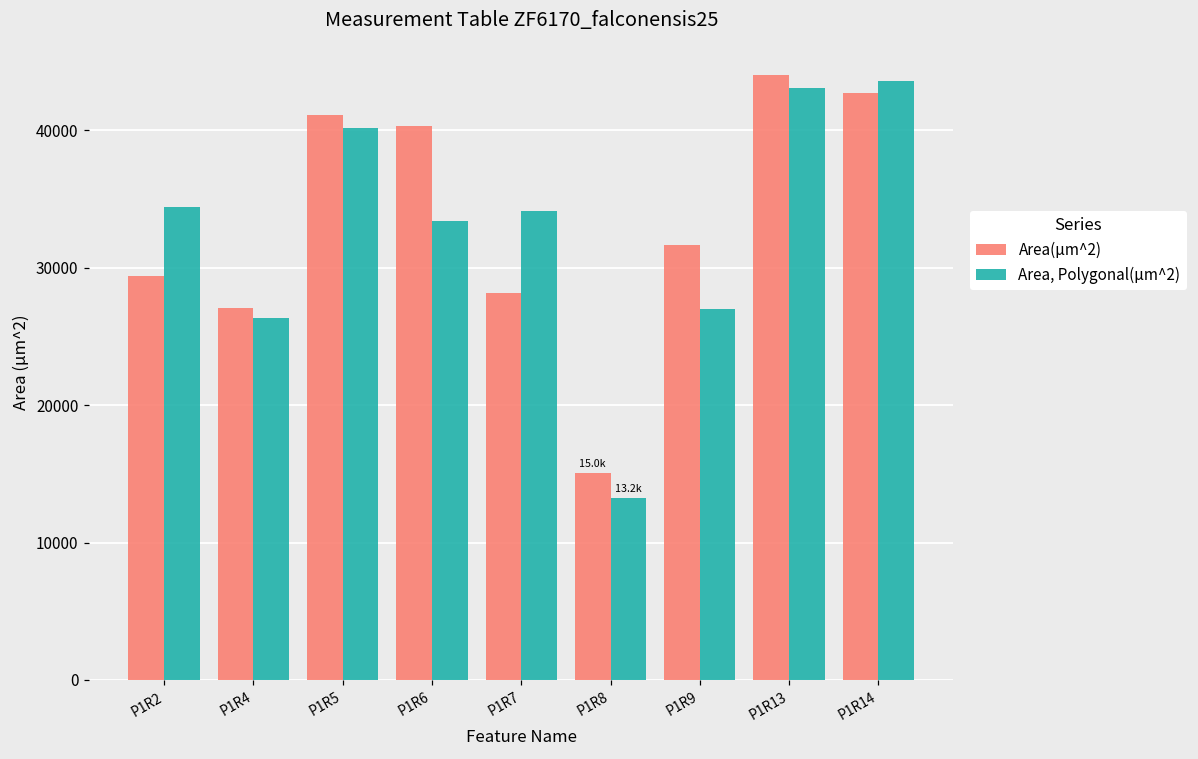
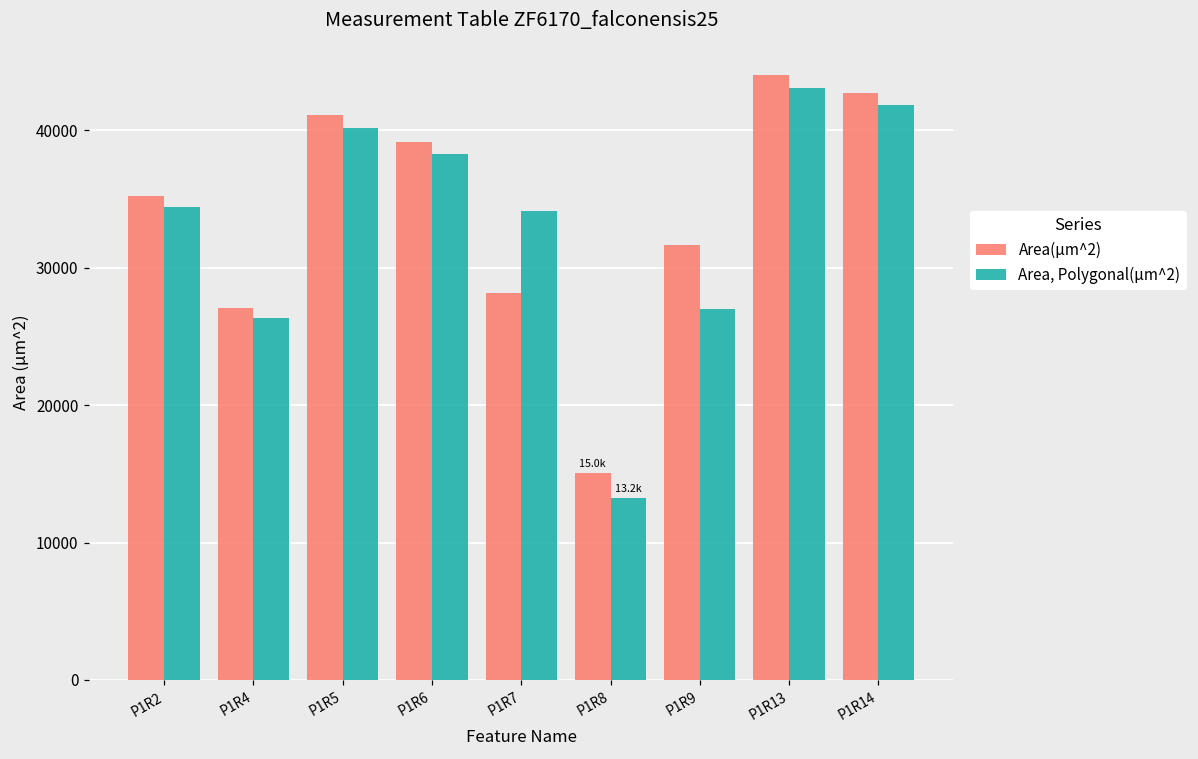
Area(µm^2), P1R2: 29400 -> 35200
Area(µm^2), P1R6: 40300 -> 39200
Area, Polygonal(µm^2), P1R6: 33400 -> 38300
Area, Polygonal(µm^2), P1R14: 43600 -> 41800
